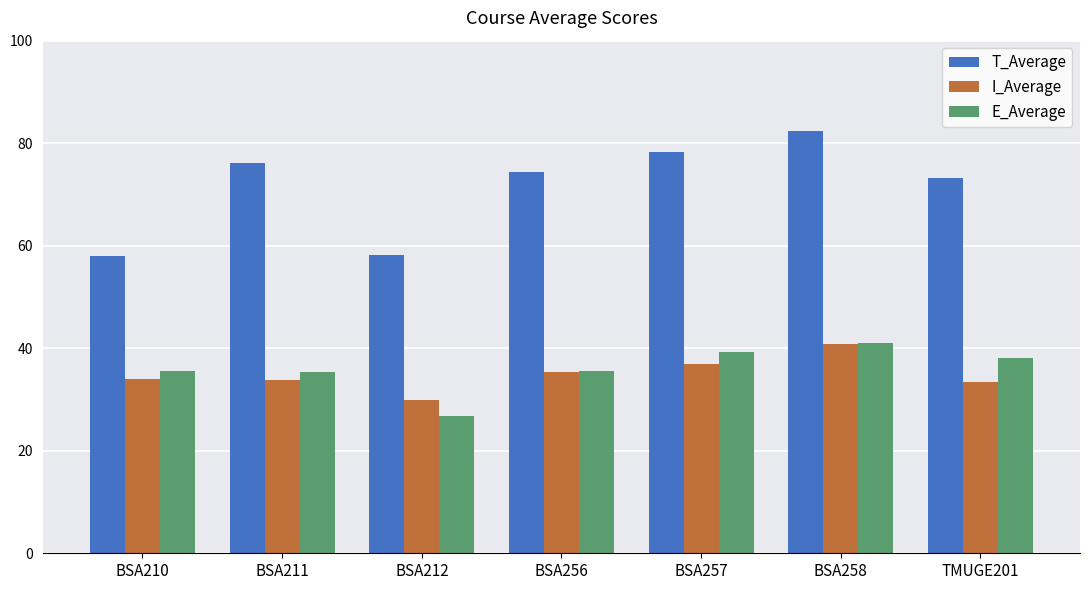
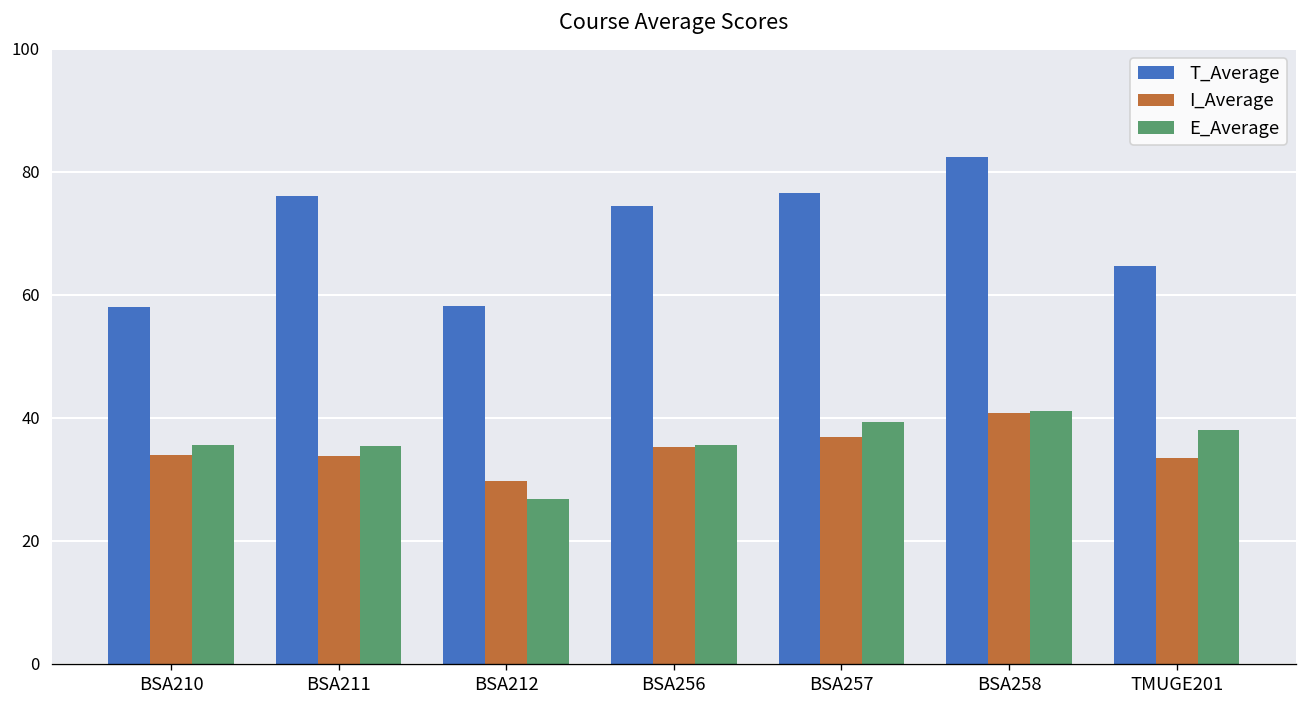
T_Average, BSA257: 78 -> 77
T_Average, TMUGE201: 73 -> 65
